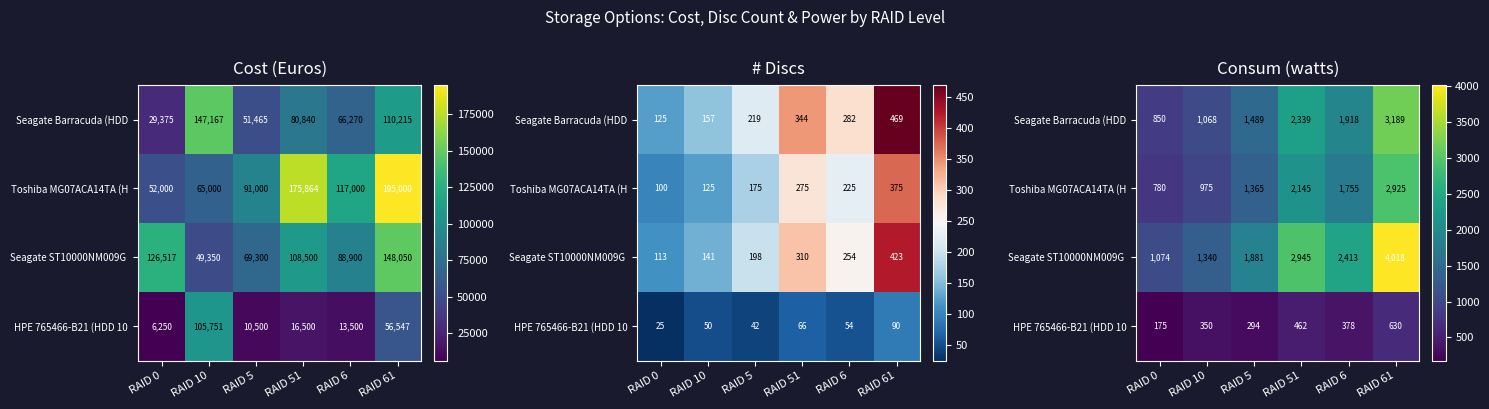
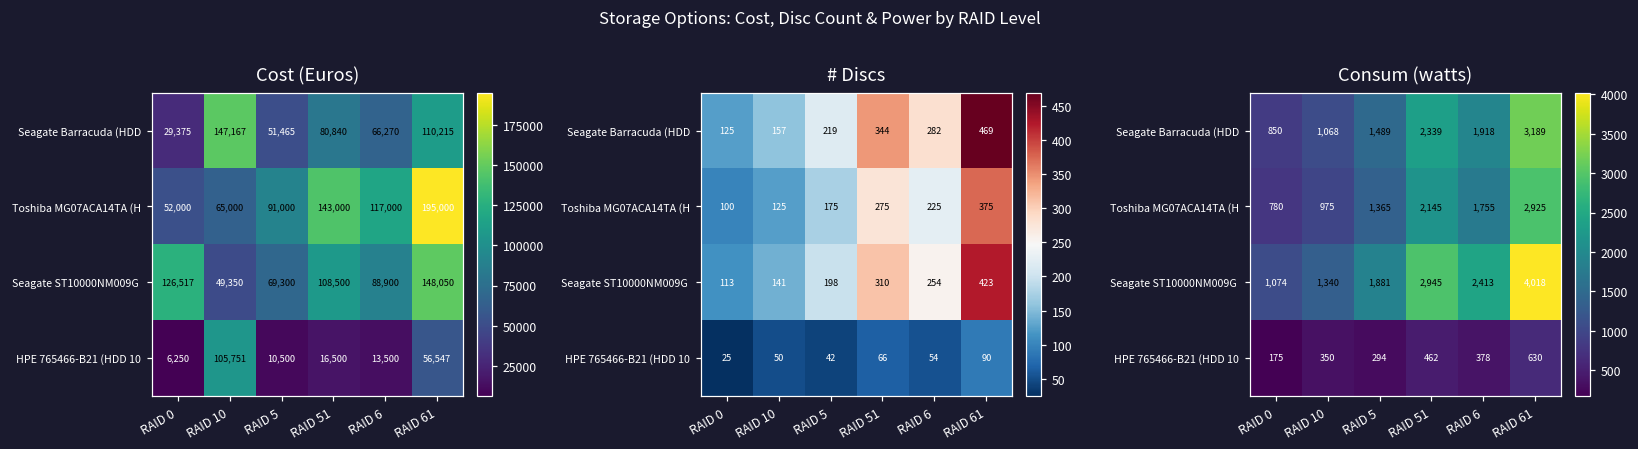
Cost (Euros), Toshiba MG07ACA14TA (H, RAID 51: 175,864 -> 143,000
